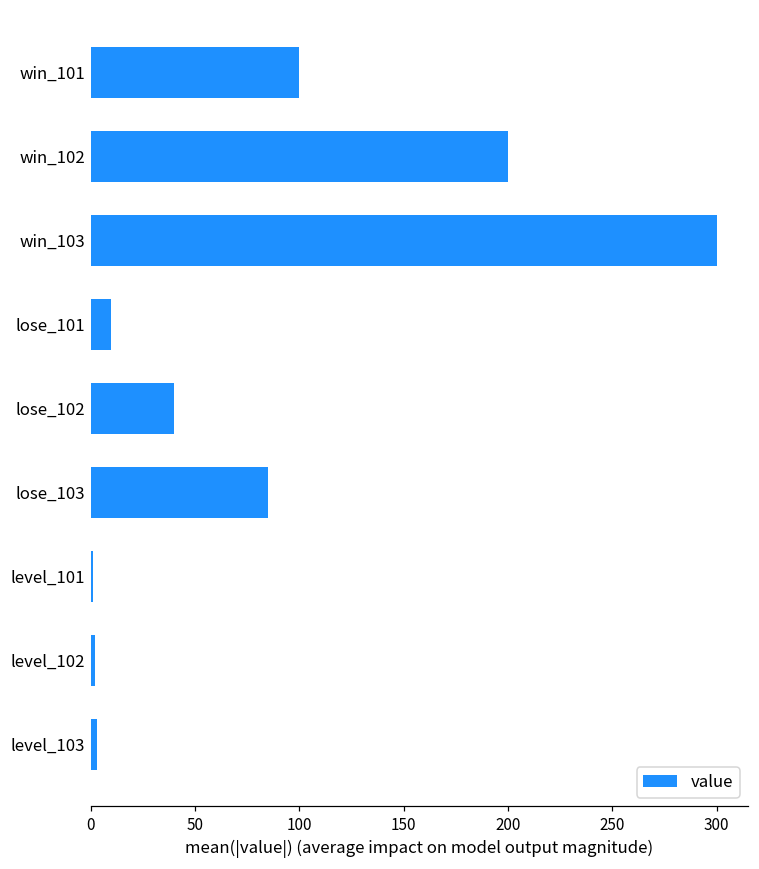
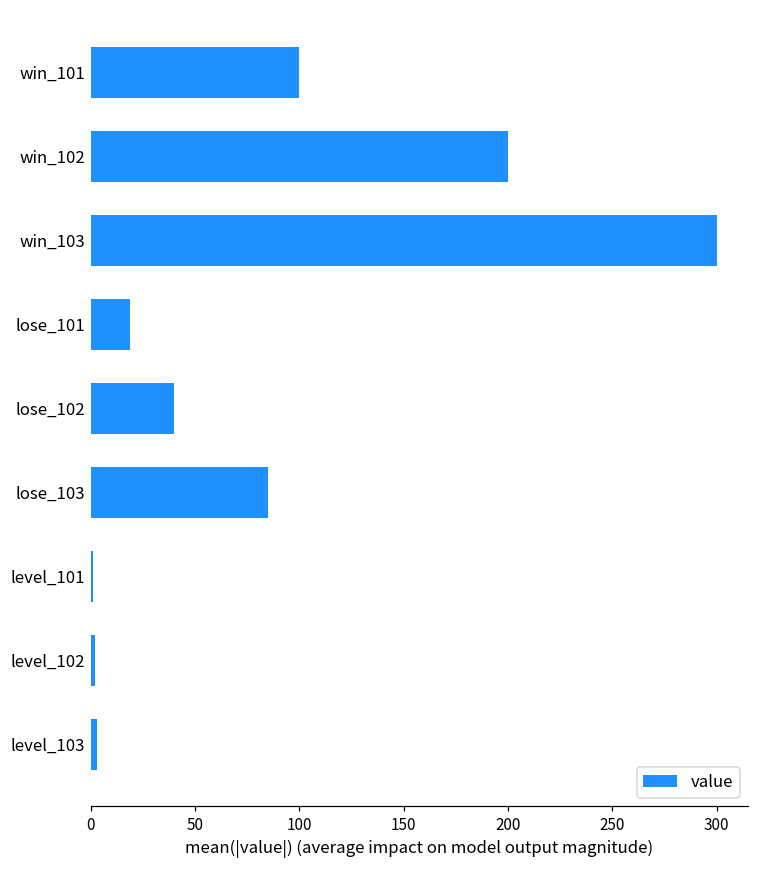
lose_101: 10 -> 19
